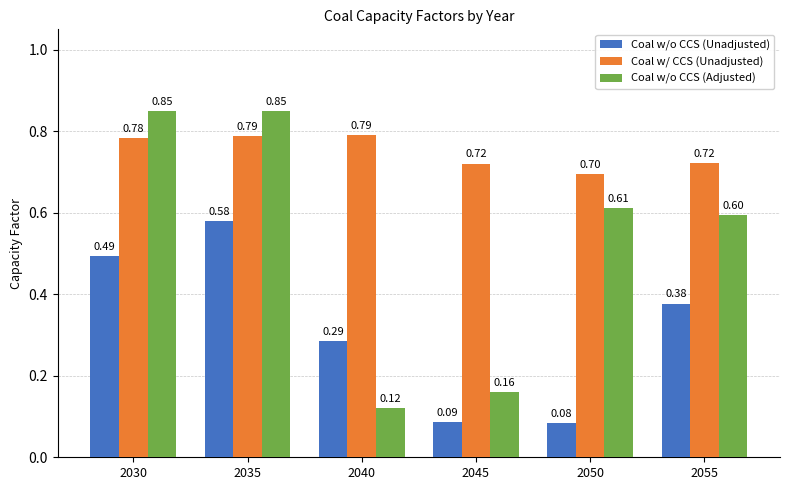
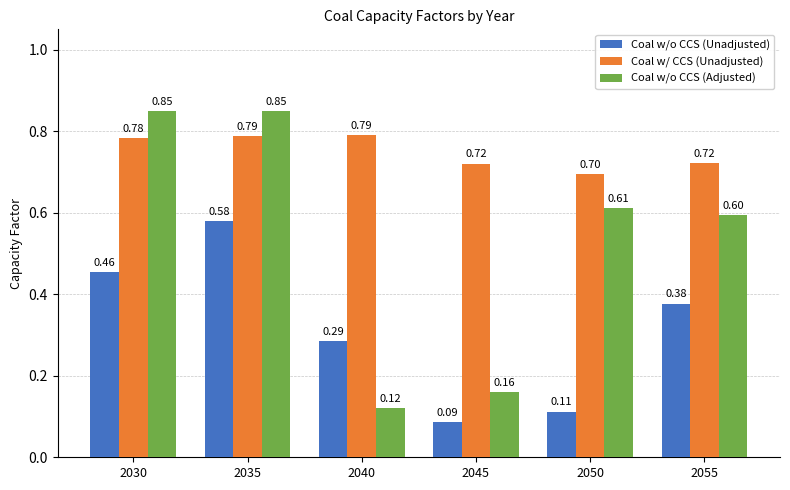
Coal w/o CCS (Unadjusted), 2030: 0.49 -> 0.46
Coal w/o CCS (Unadjusted), 2050: 0.08 -> 0.11
